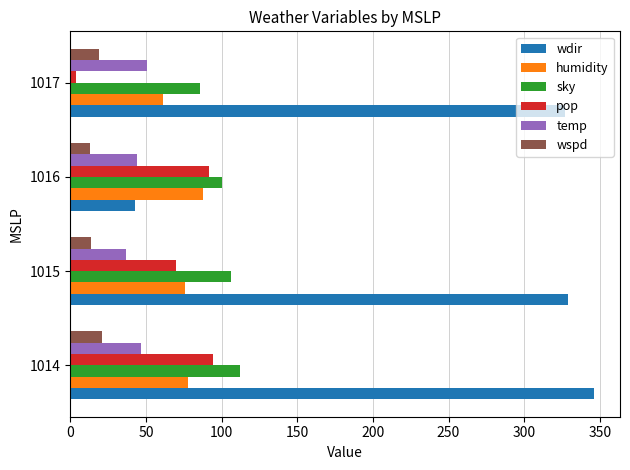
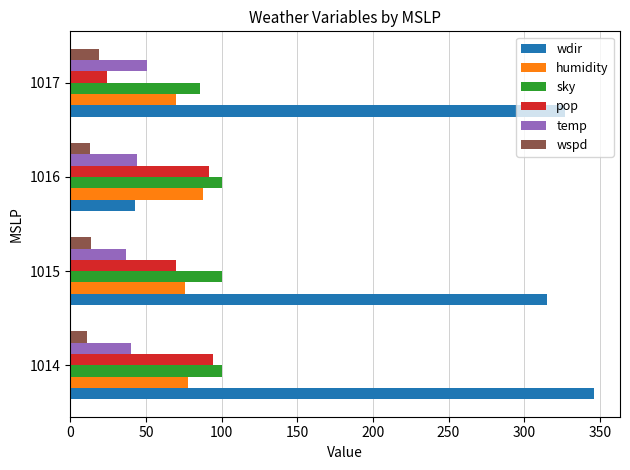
pop, 1017: 4 -> 24
humidity, 1017: 61 -> 70
sky, 1015: 106 -> 100
wdir, 1015: 329 -> 315
wspd, 1014: 21 -> 11
temp, 1014: 47 -> 40
sky, 1014: 112 -> 100
